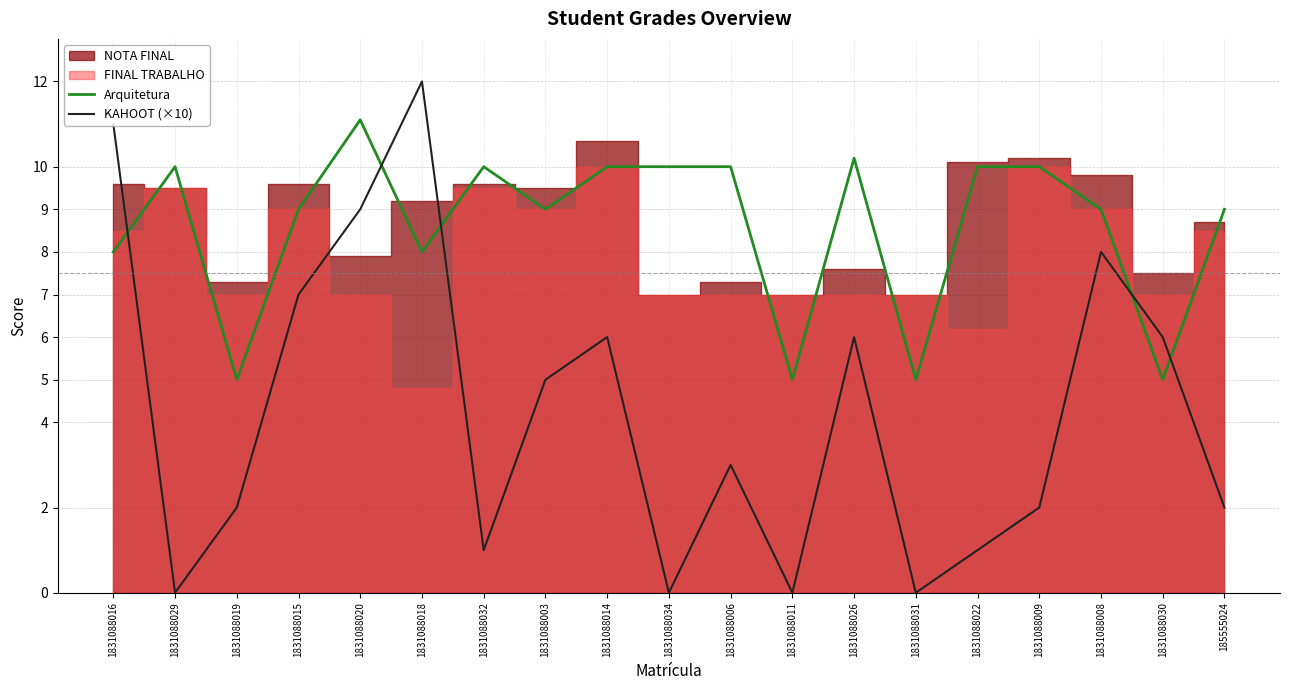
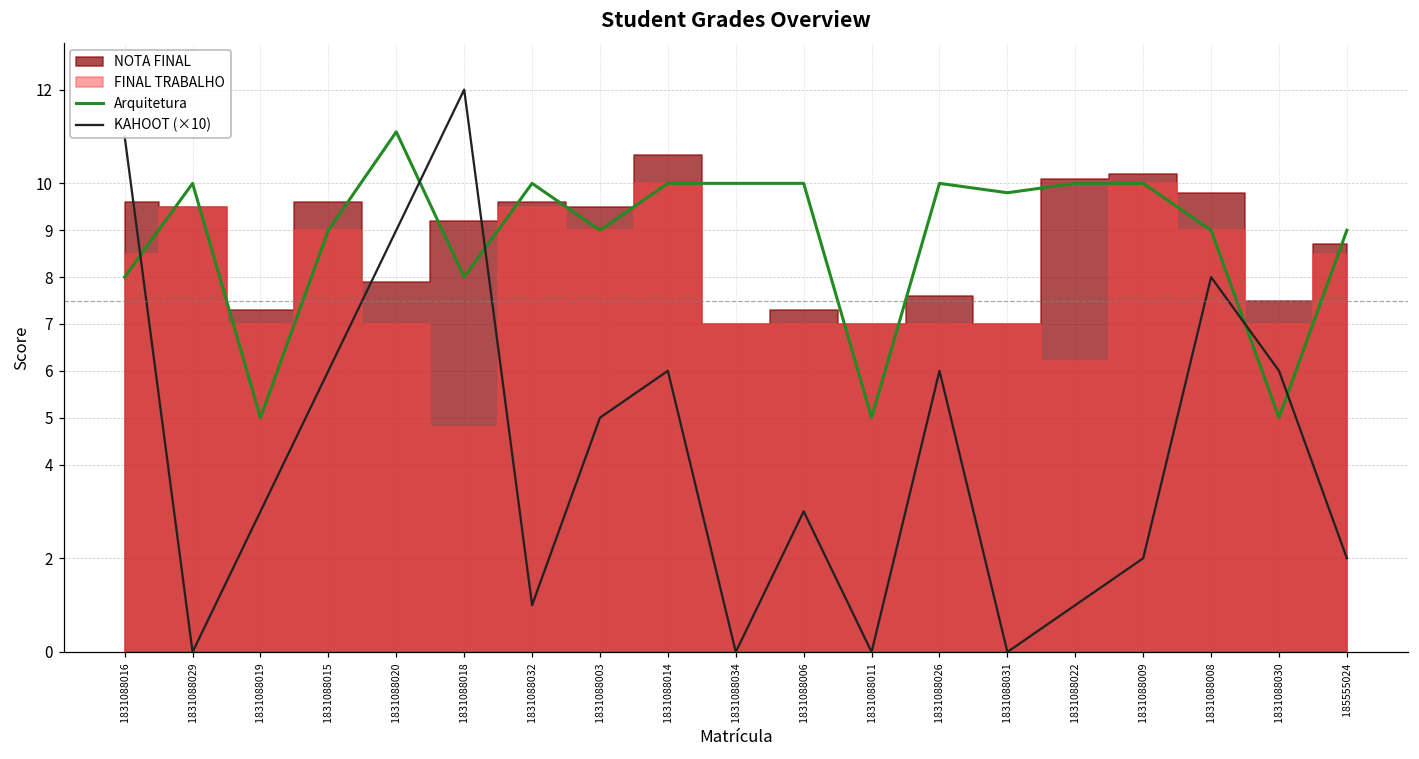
KAHOOT (×10), 1831088019: 2.0 -> 3.0
KAHOOT (×10), 1831088015: 7.0 -> 6.0
Arquitetura, 1831088026: 10.2 -> 10.0
Arquitetura, 1831088031: 5.0 -> 9.8
